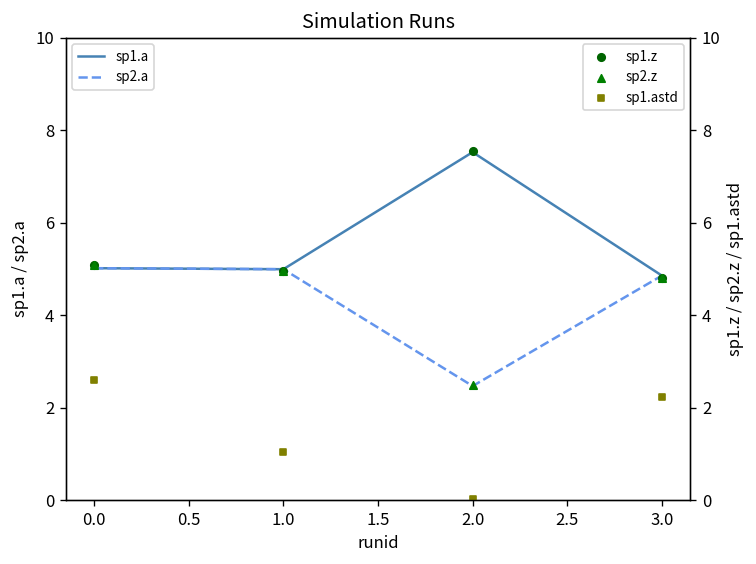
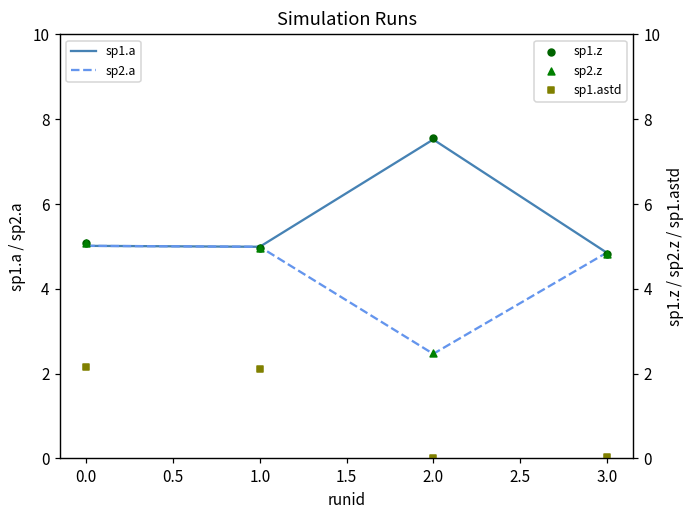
sp1.astd, 0.0: 2.6 -> 2.2
sp1.astd, 1.0: 1.0 -> 2.1
sp1.astd, 3.0: 2.2 -> 0.0
